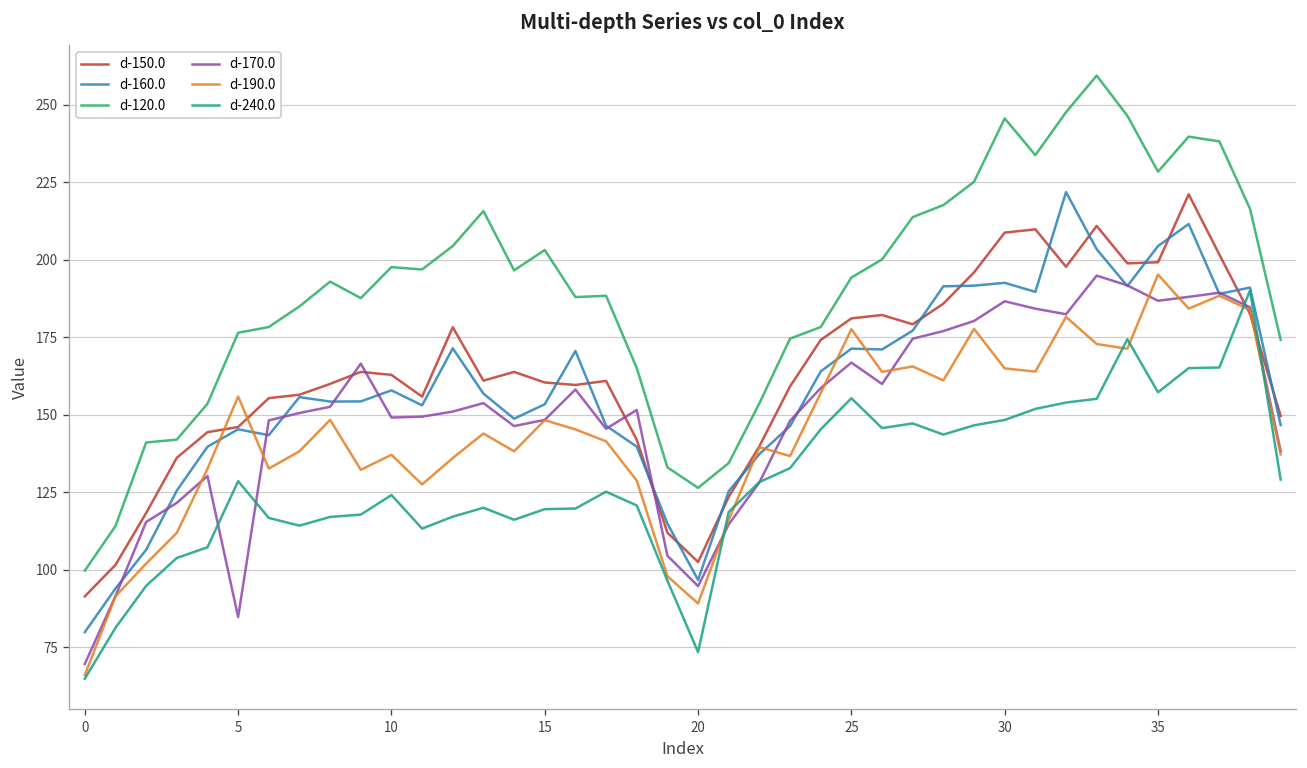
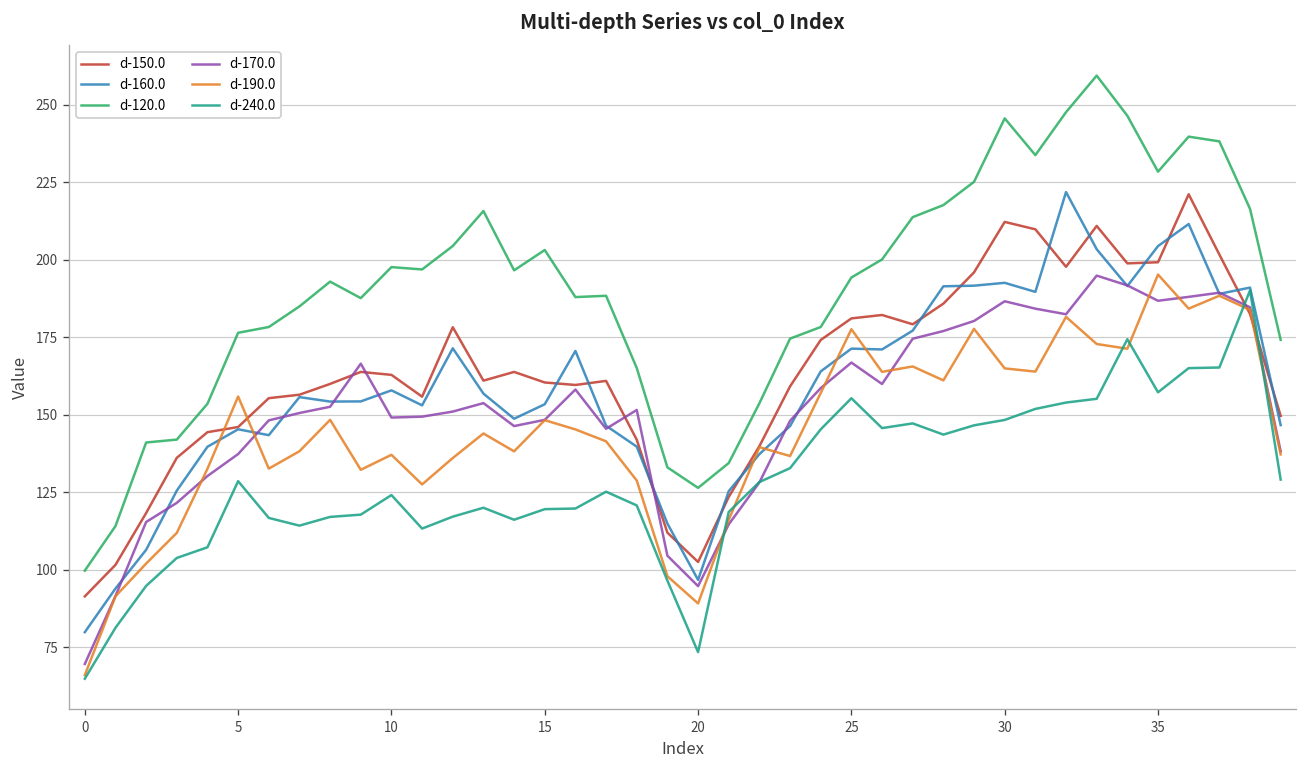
d-170.0, 5: 85 -> 137
d-150.0, 30: 209 -> 212
